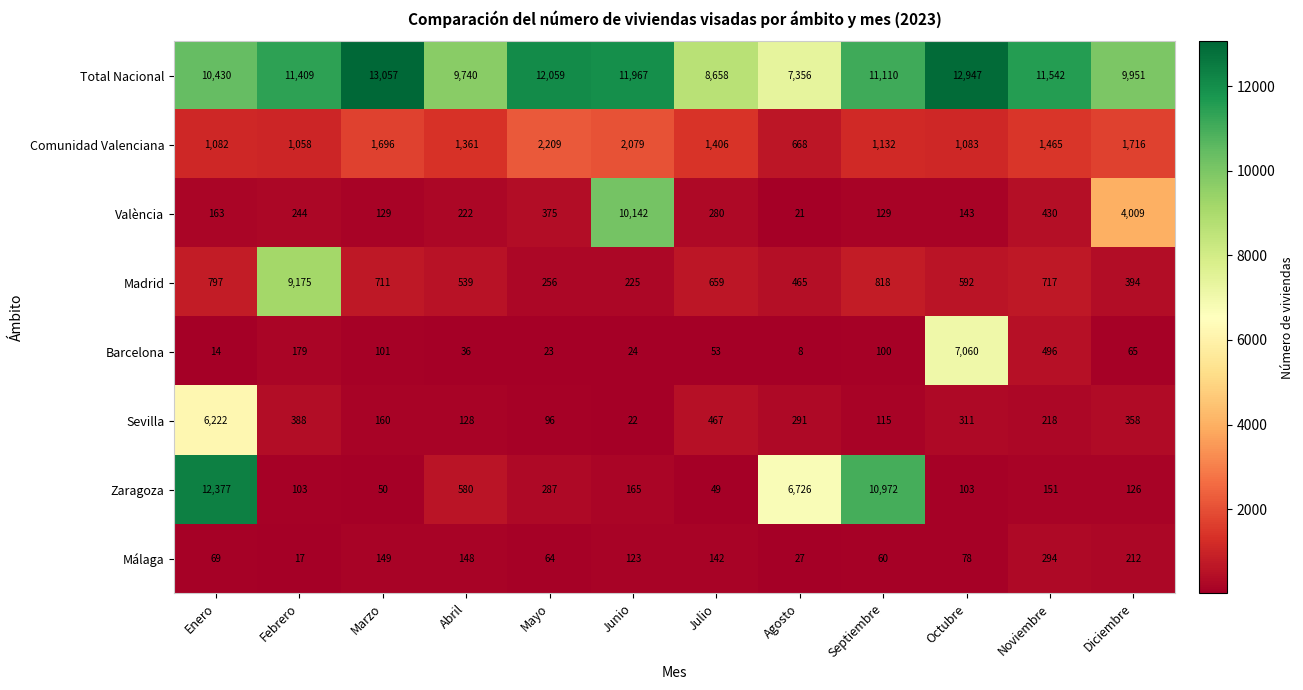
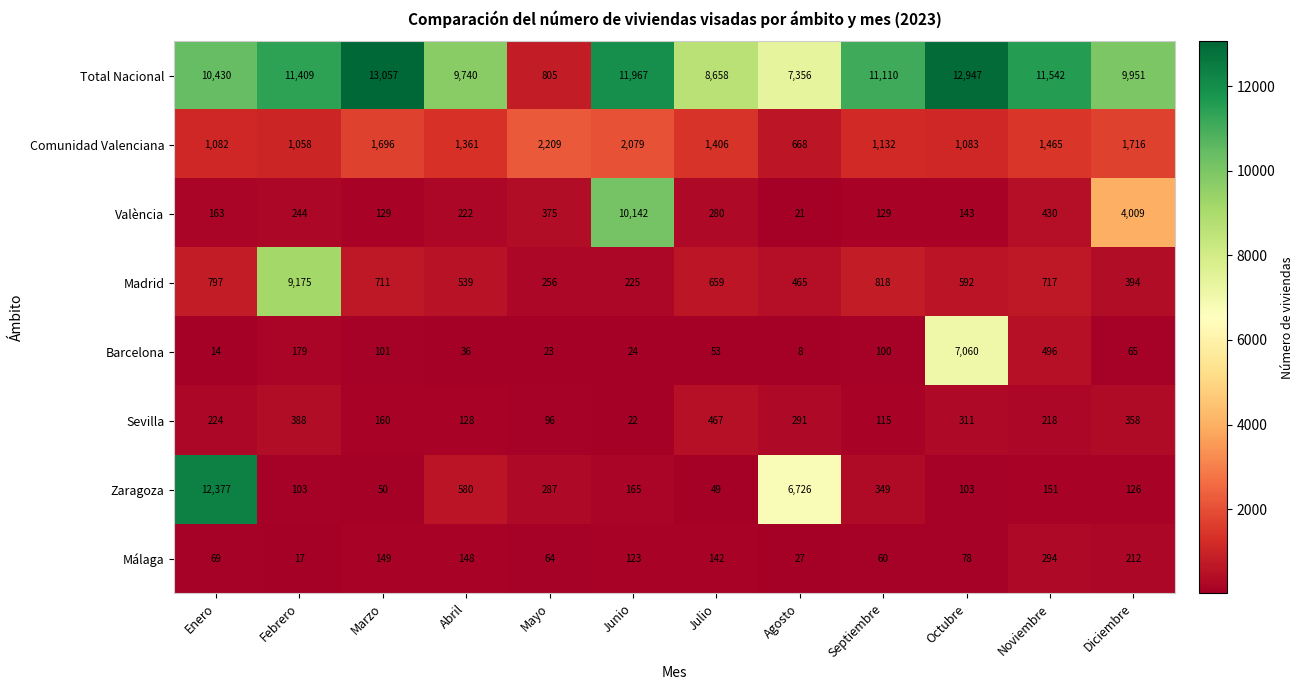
Total Nacional, Mayo: 12,059 -> 805
Sevilla, Enero: 6,222 -> 224
Zaragoza, Septiembre: 10,972 -> 349
